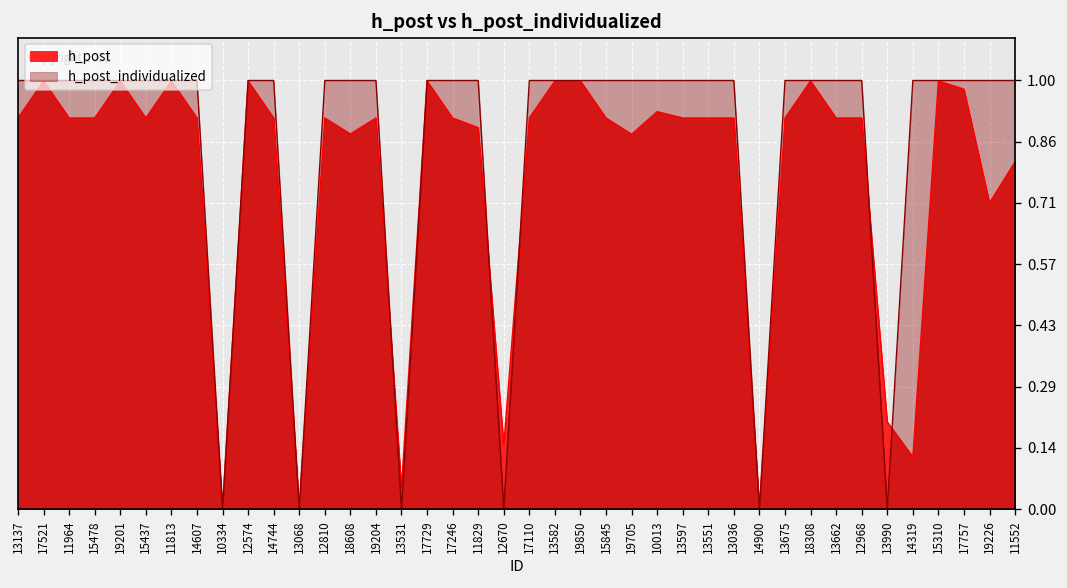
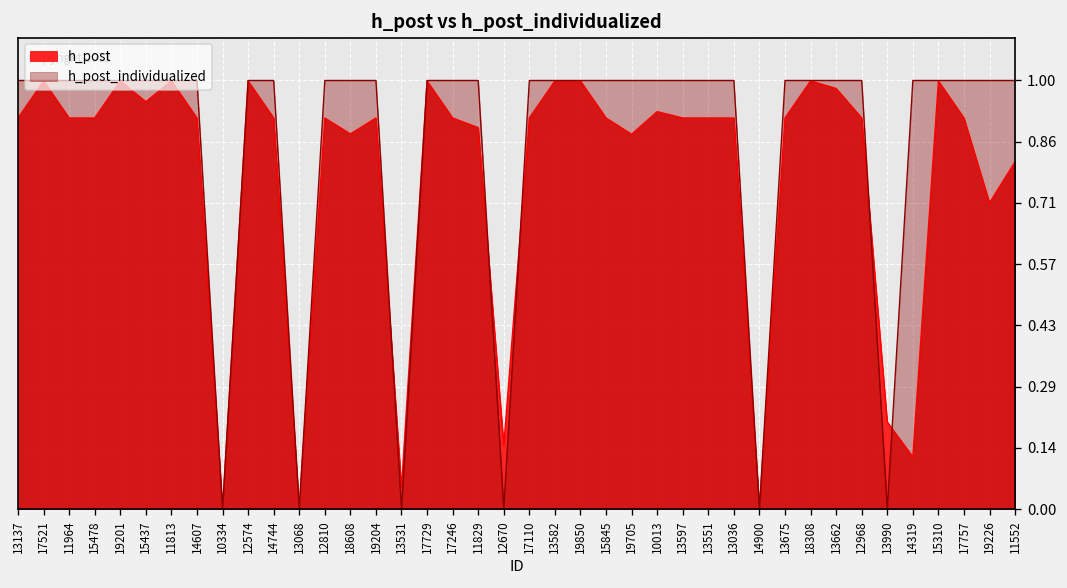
h_post, 15437: 0.91 -> 0.95
h_post, 13662: 0.91 -> 0.98
h_post, 17757: 0.98 -> 0.91
